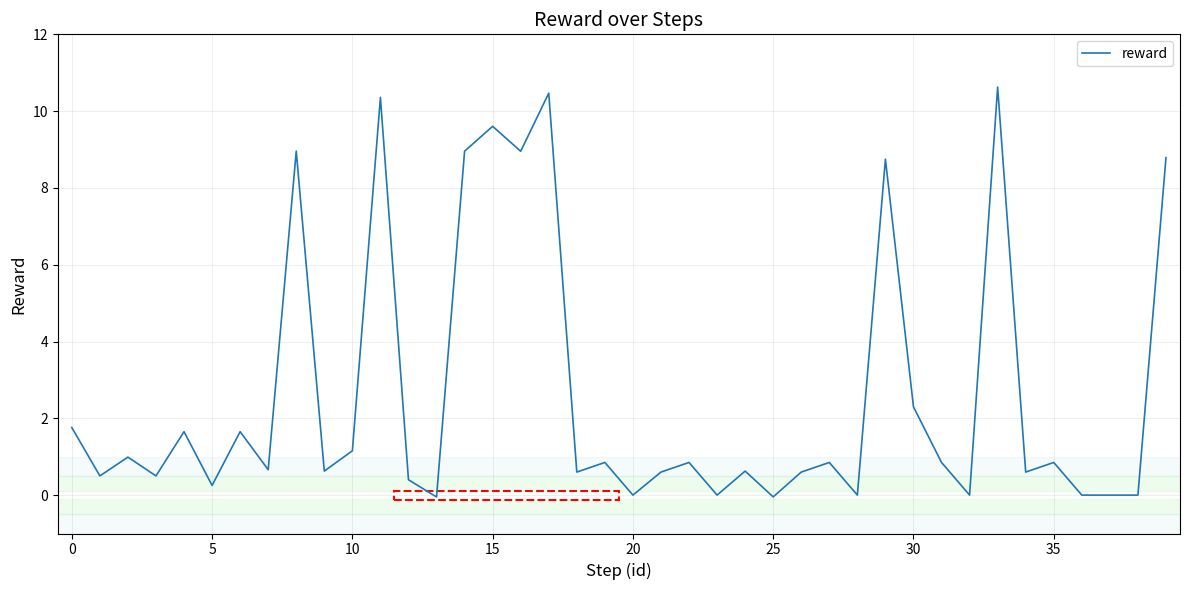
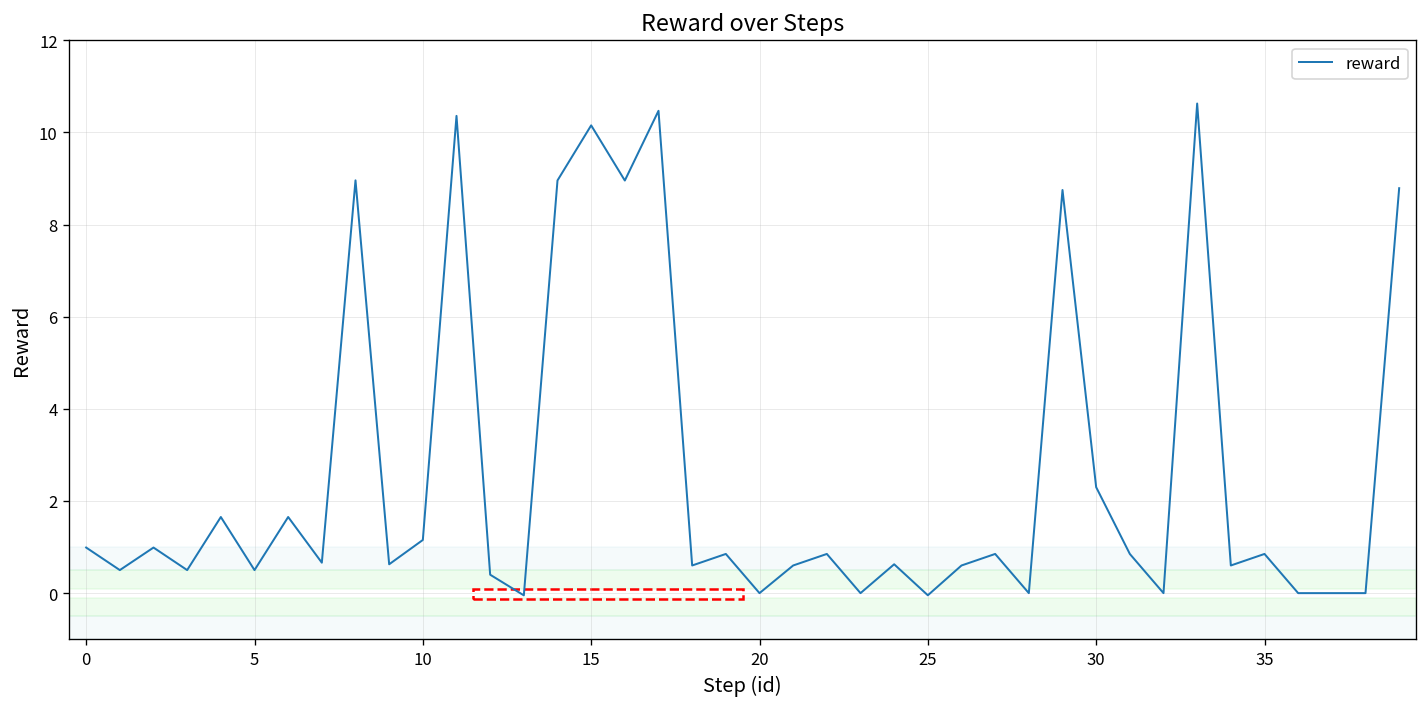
0: 1.8 -> 1.0
5: 0.3 -> 0.5
15: 9.6 -> 10.2
